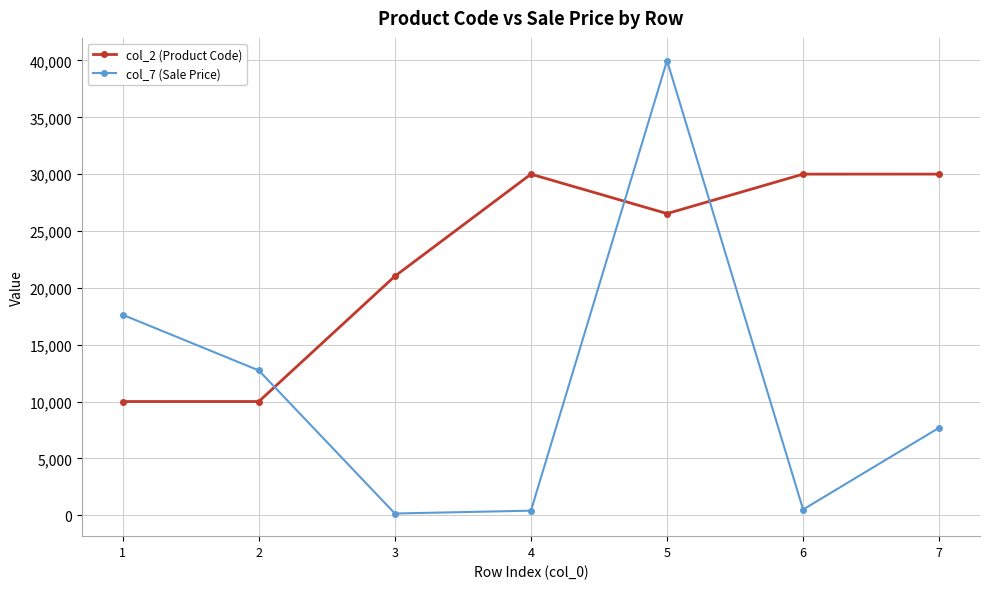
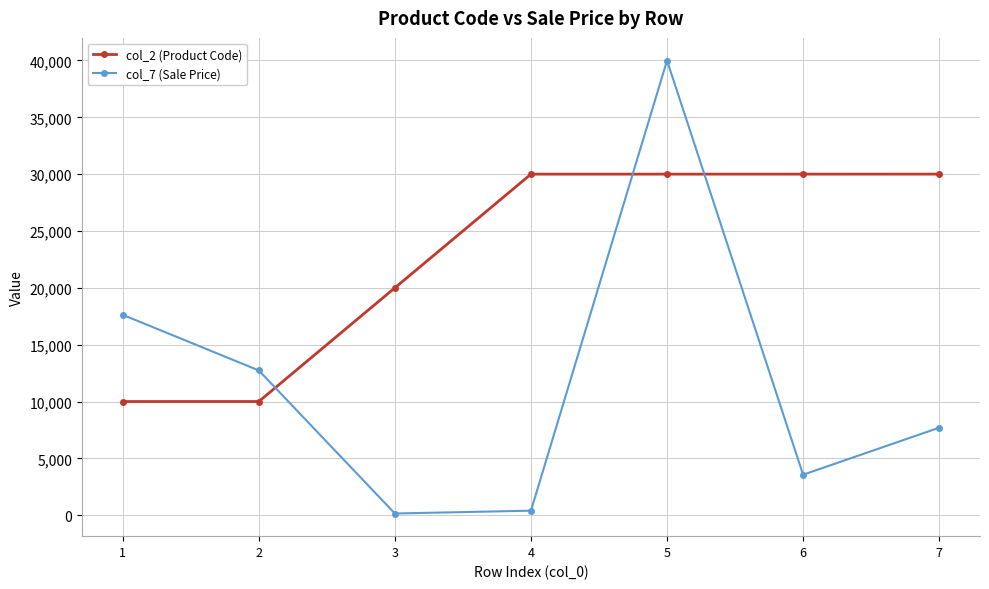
col_2 (Product Code), 3: 21,000 -> 20,000
col_2 (Product Code), 5: 26,500 -> 30,000
col_7 (Sale Price), 6: 500 -> 3,600
